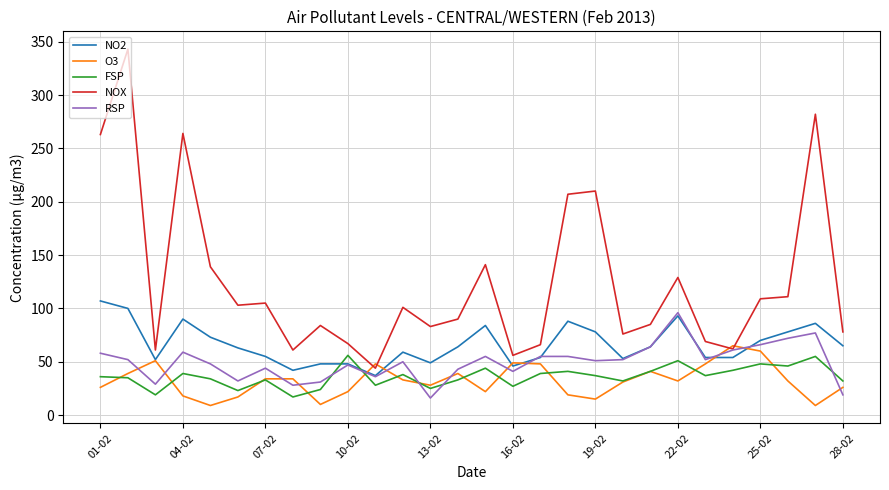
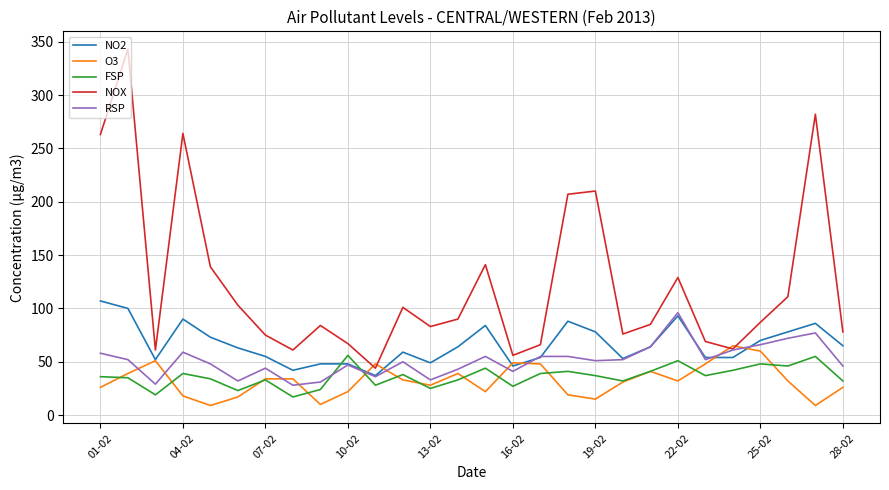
NOX, 07-02: 105 -> 75
RSP, 13-02: 16 -> 33
NOX, 25-02: 109 -> 87
RSP, 28-02: 19 -> 46
